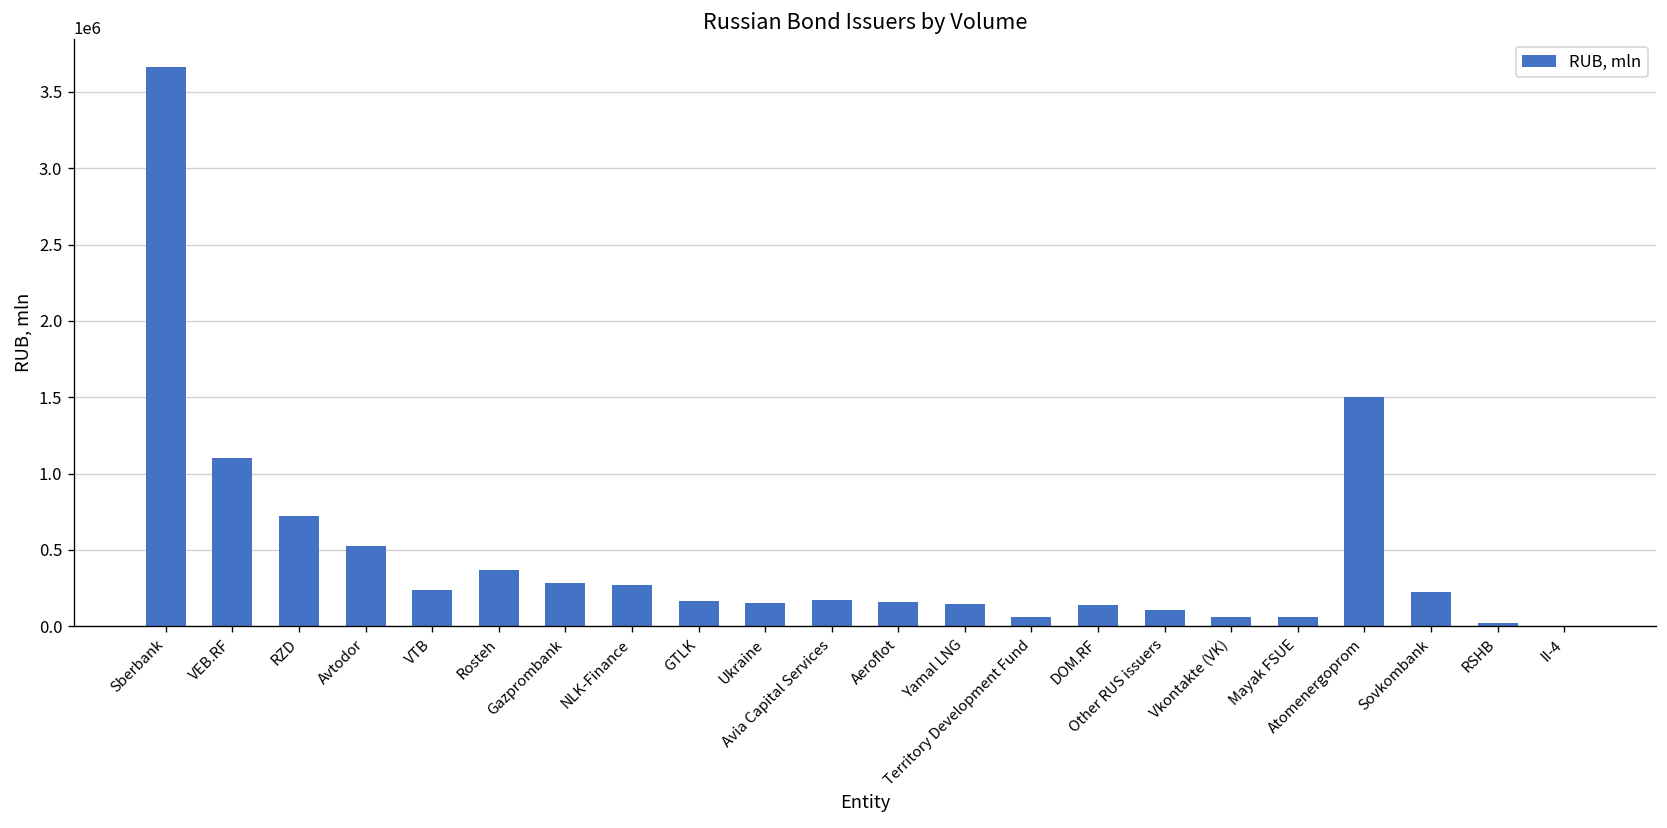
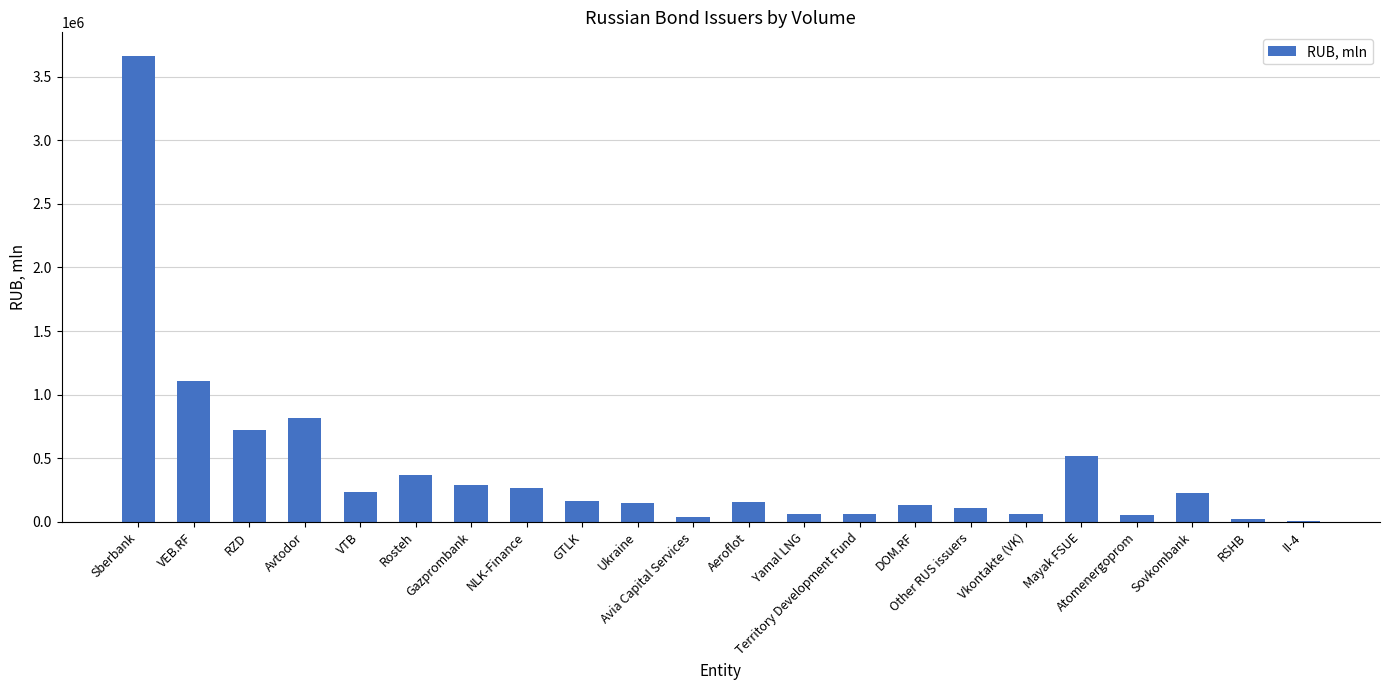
Avtodor: 530000 -> 820000
Avia Capital Services: 180000 -> 40000
Yamal LNG: 150000 -> 60000
Mayak FSUE: 60000 -> 520000
Atomenergoprom: 1500000 -> 60000
